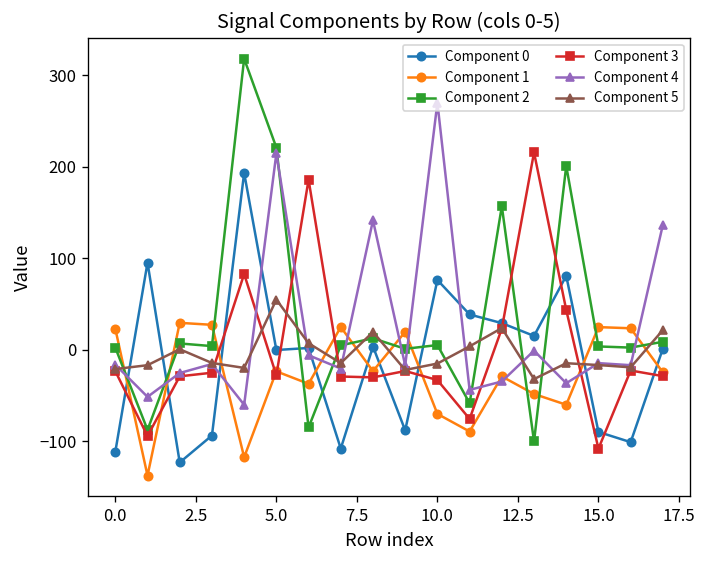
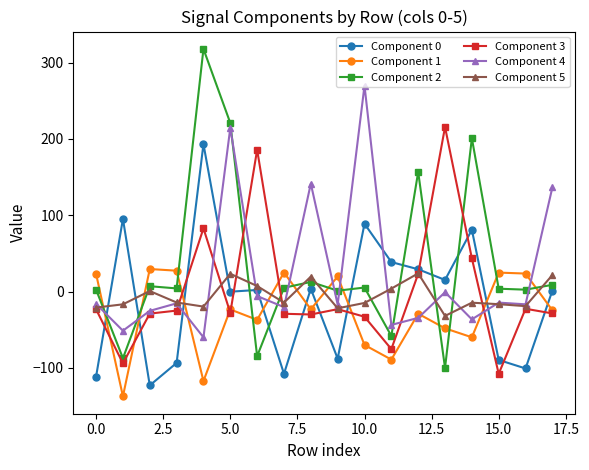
Component 5, 5.0: 50 -> 20
Component 0, 10.0: 80 -> 90
